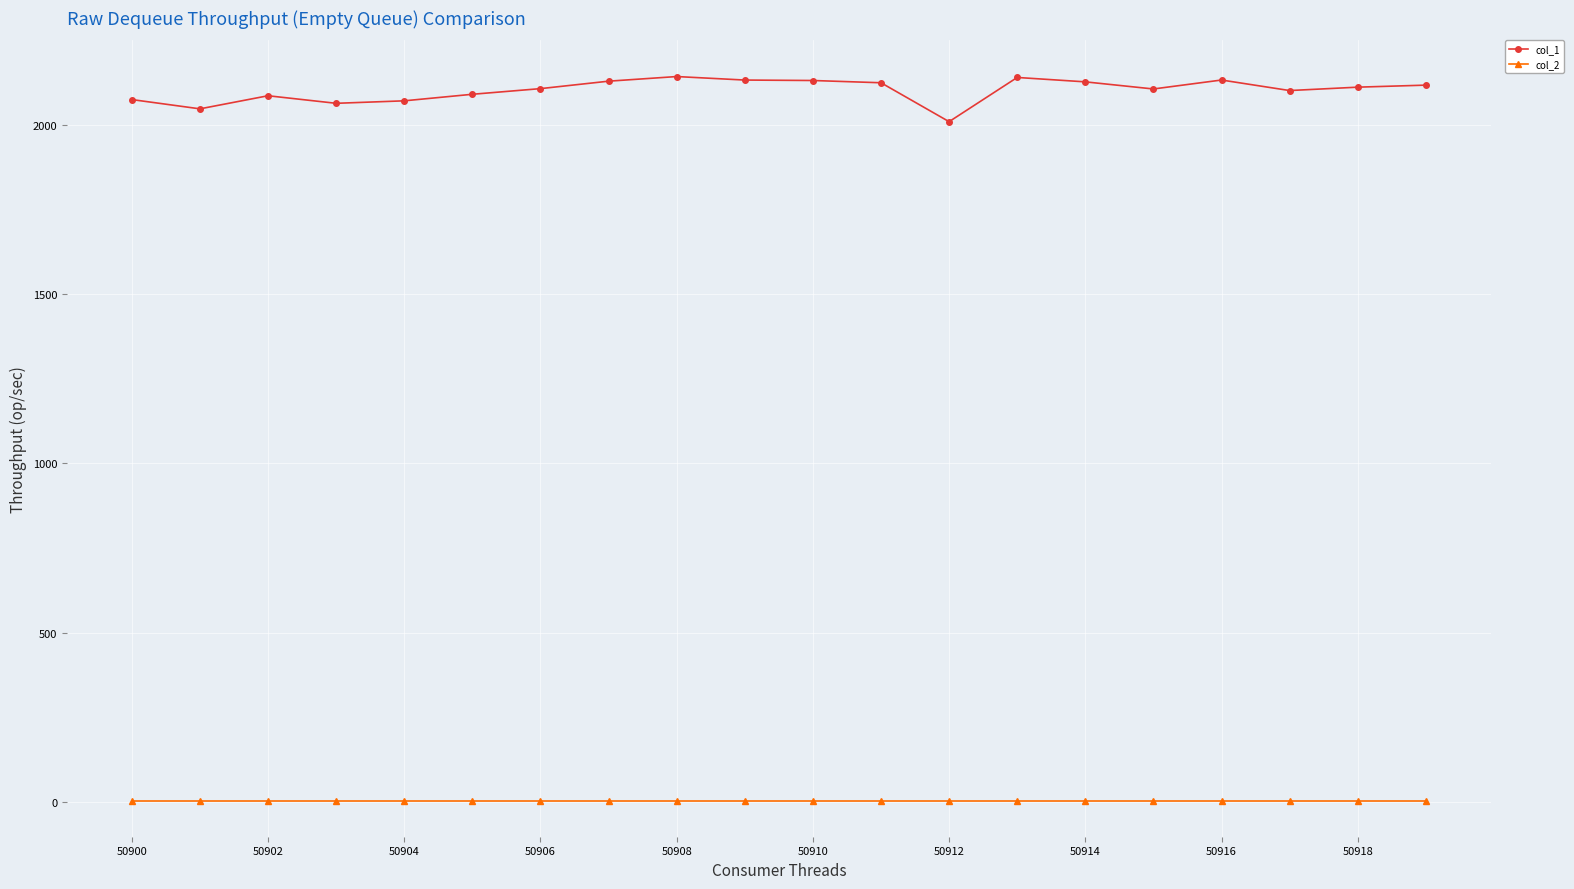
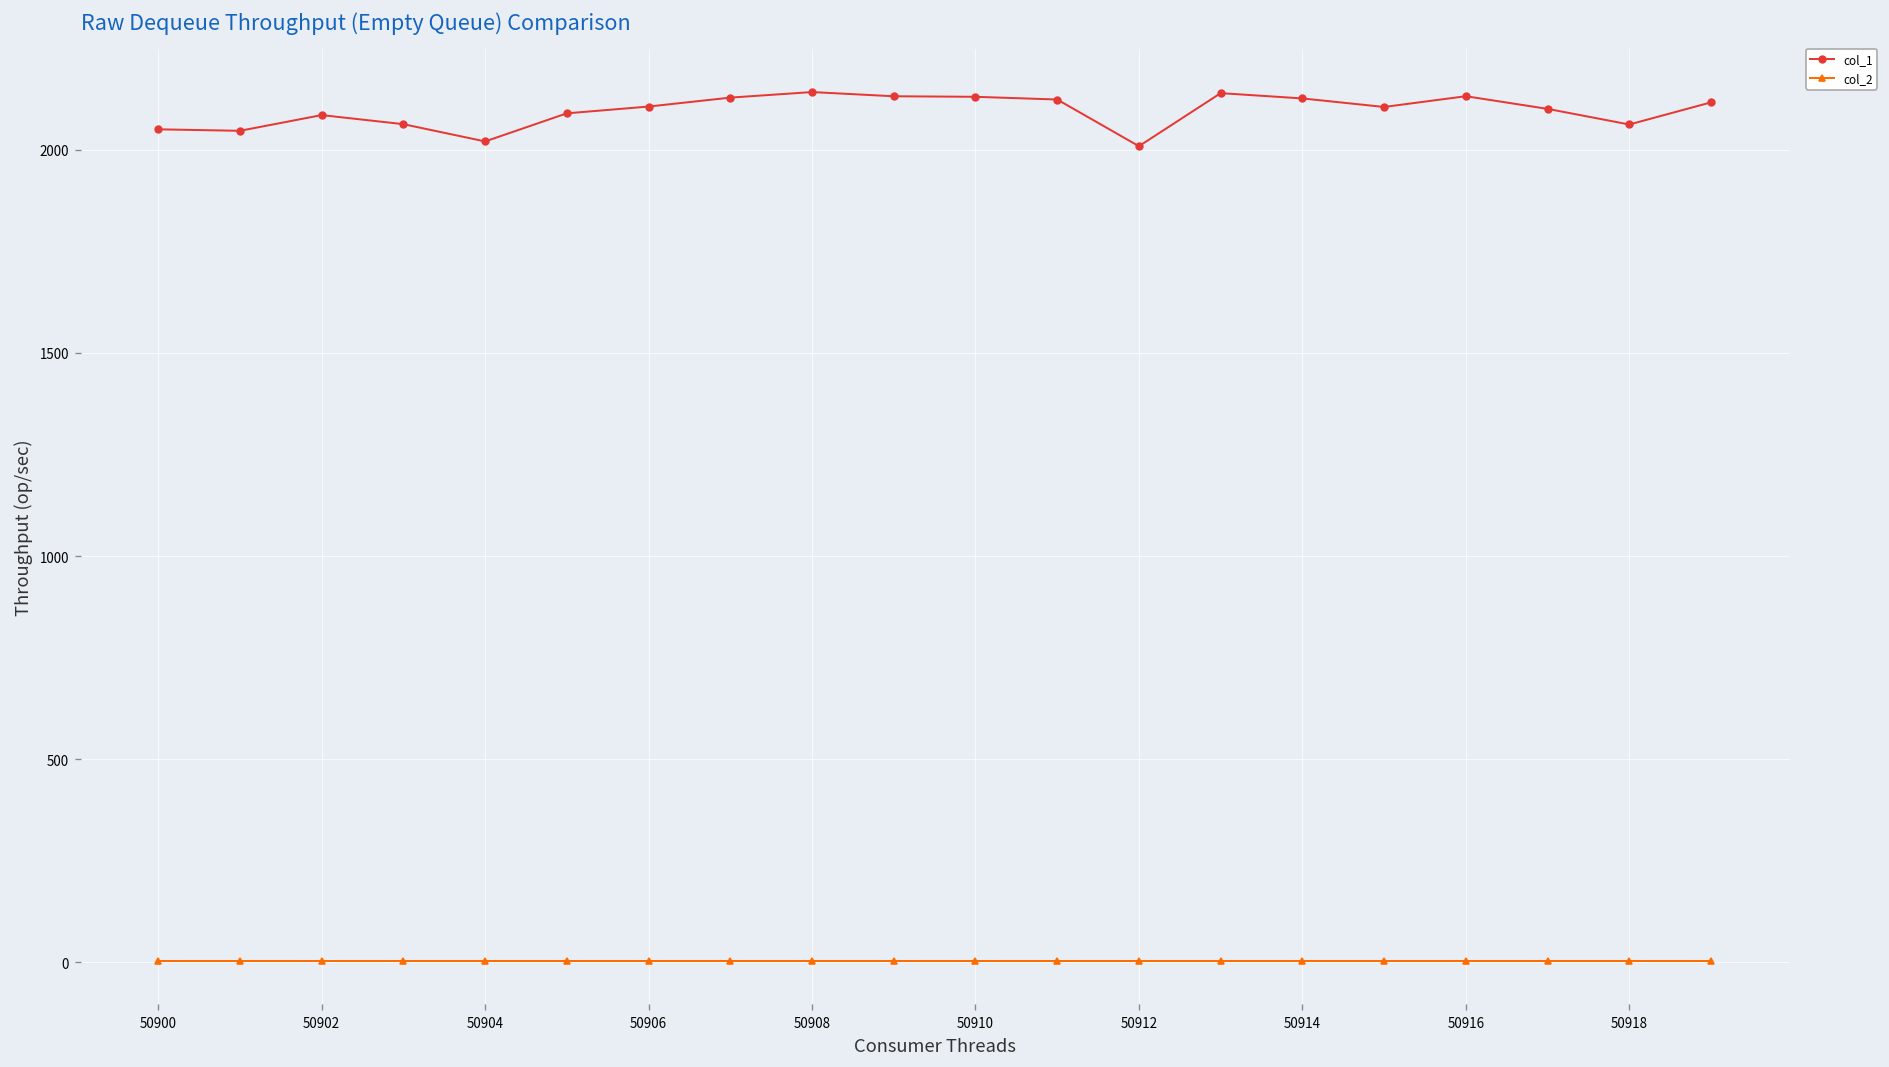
col_1, 50900: 2070 -> 2050
col_1, 50904: 2070 -> 2020
col_1, 50918: 2110 -> 2060
